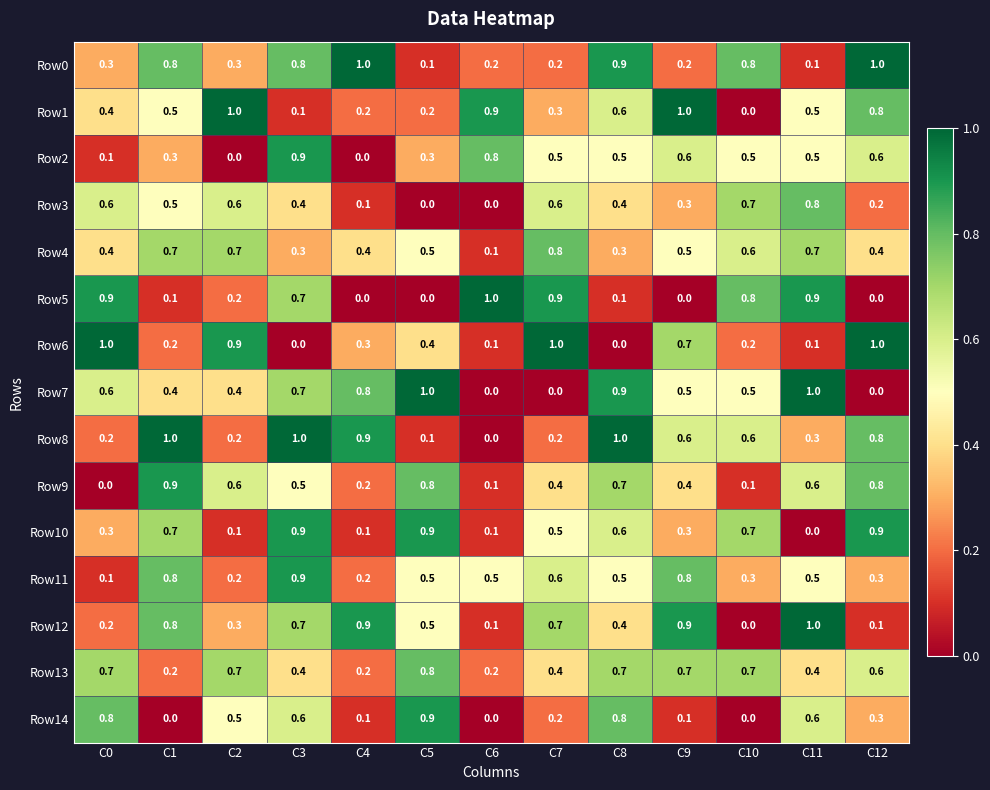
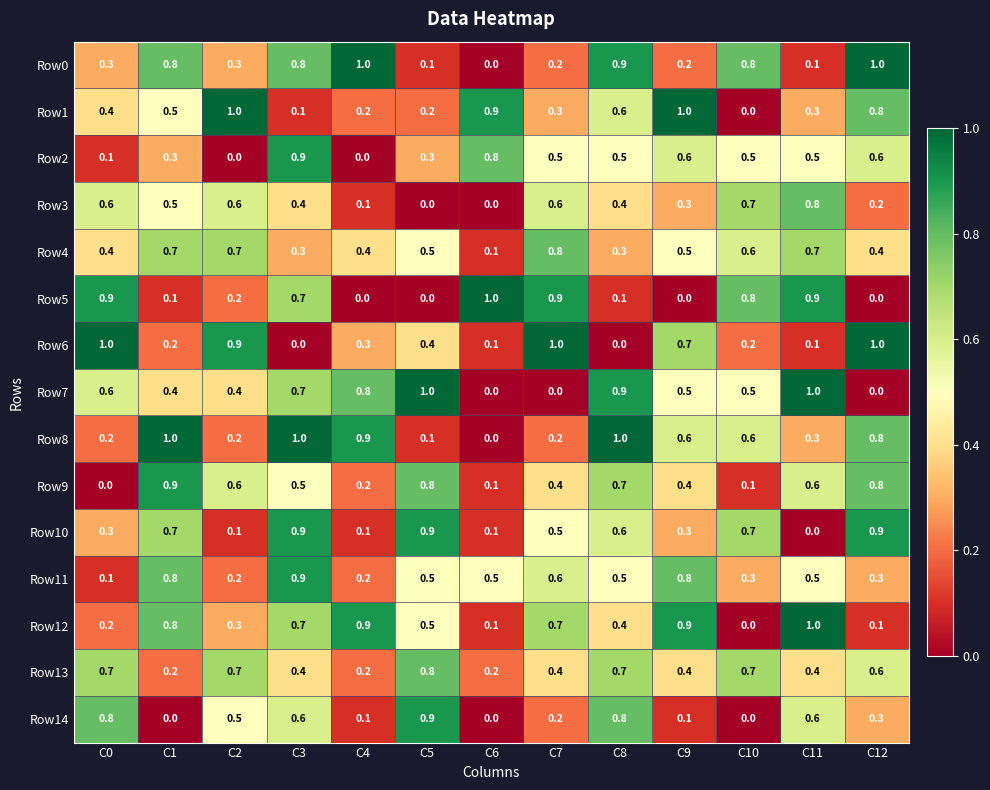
Row0, C6: 0.2 -> 0.0
Row1, C11: 0.5 -> 0.3
Row13, C9: 0.7 -> 0.4
